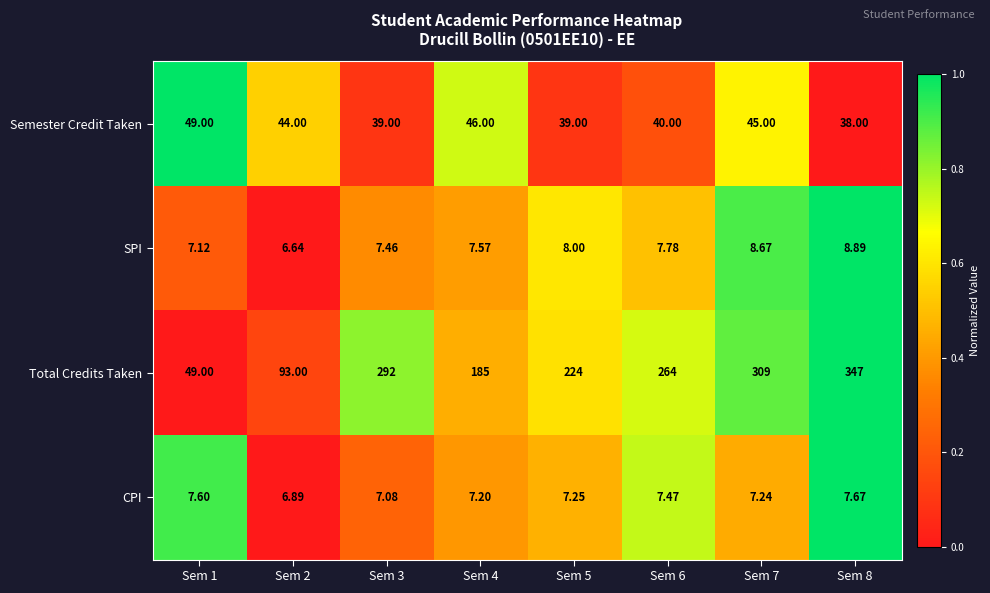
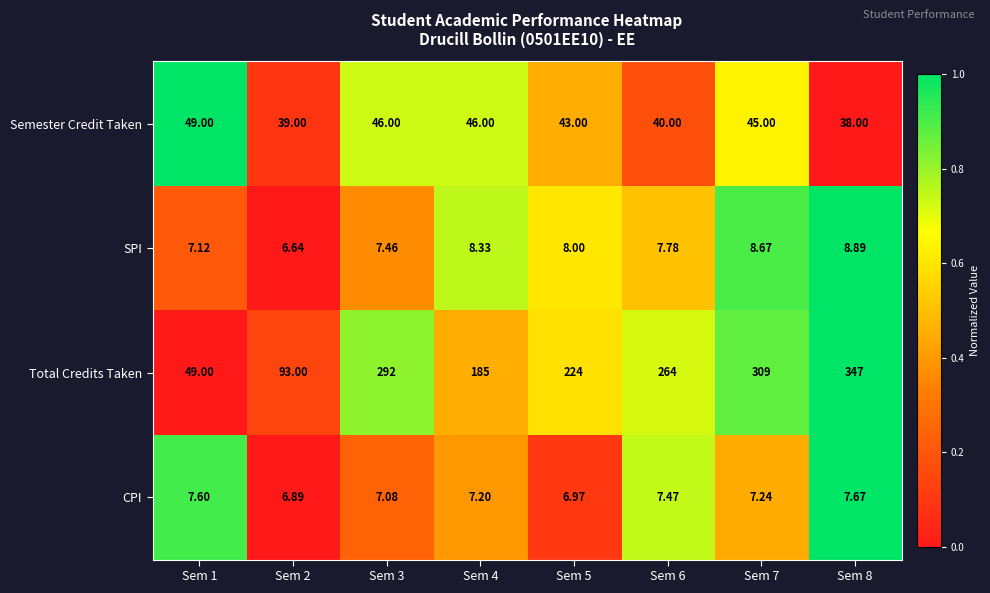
Semester Credit Taken, Sem 2: 44.00 -> 39.00
Semester Credit Taken, Sem 3: 39.00 -> 46.00
Semester Credit Taken, Sem 5: 39.00 -> 43.00
SPI, Sem 4: 7.57 -> 8.33
CPI, Sem 5: 7.25 -> 6.97
